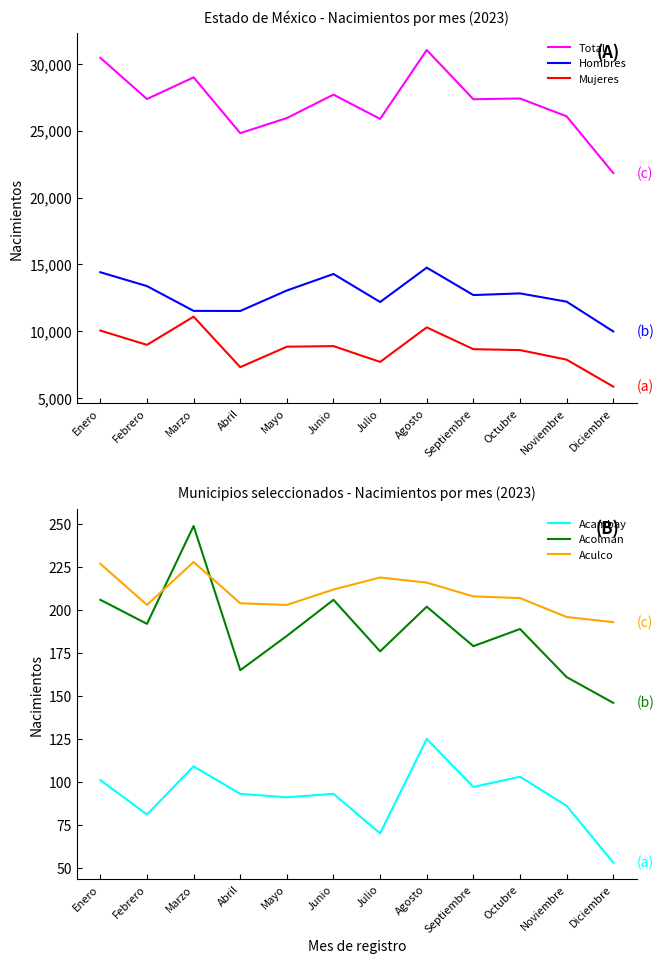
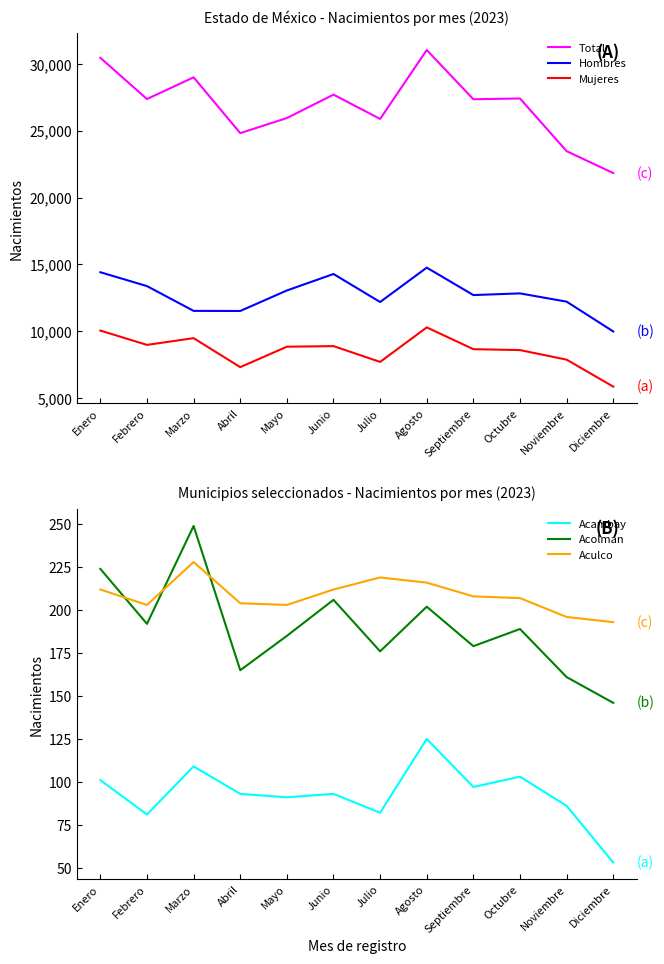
Estado de México - Nacimientos por mes (2023), Mujeres, Marzo: 11,100 -> 9,500
Estado de México - Nacimientos por mes (2023), Total, Noviembre: 26,100 -> 23,500
Municipios seleccionados - Nacimientos por mes (2023), Acolman, Enero: 206 -> 224
Municipios seleccionados - Nacimientos por mes (2023), Aculco, Enero: 227 -> 212
Municipios seleccionados - Nacimientos por mes (2023), Acambay, Julio: 70 -> 82
